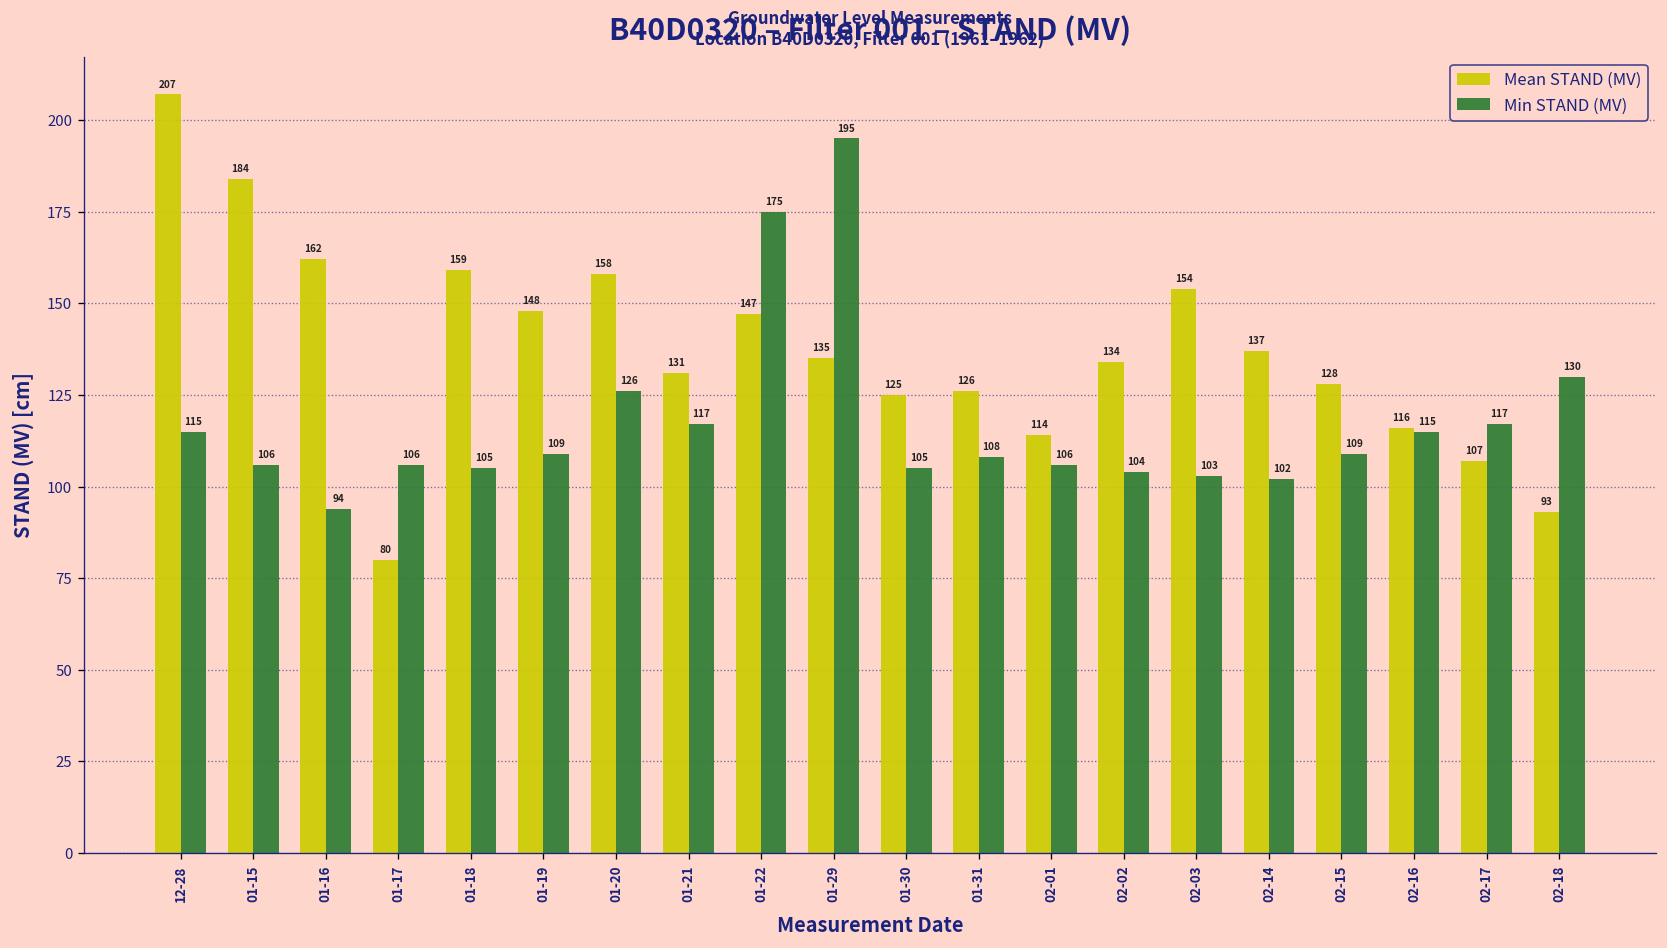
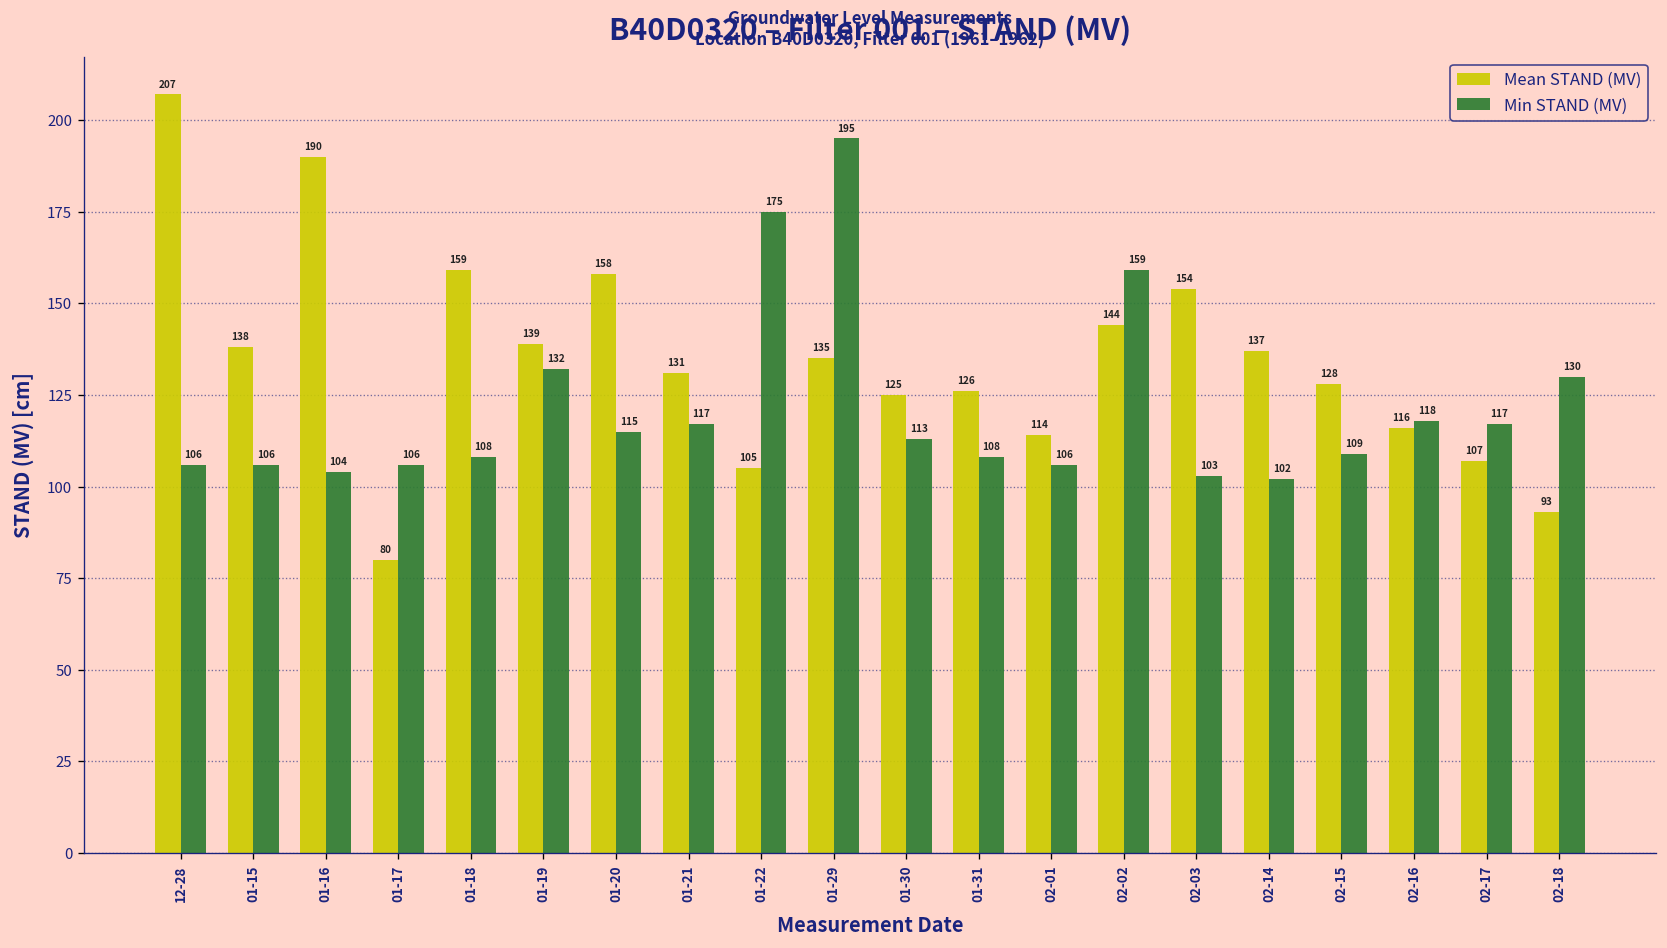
Min STAND (MV), 12-28: 115 -> 106
Mean STAND (MV), 01-15: 184 -> 138
Mean STAND (MV), 01-16: 162 -> 190
Min STAND (MV), 01-16: 94 -> 104
Min STAND (MV), 01-18: 105 -> 108
Mean STAND (MV), 01-19: 148 -> 139
Min STAND (MV), 01-19: 109 -> 132
Min STAND (MV), 01-20: 126 -> 115
Mean STAND (MV), 01-22: 147 -> 105
Min STAND (MV), 01-30: 105 -> 113
Mean STAND (MV), 02-02: 134 -> 144
Min STAND (MV), 02-02: 104 -> 159
Min STAND (MV), 02-16: 115 -> 118
